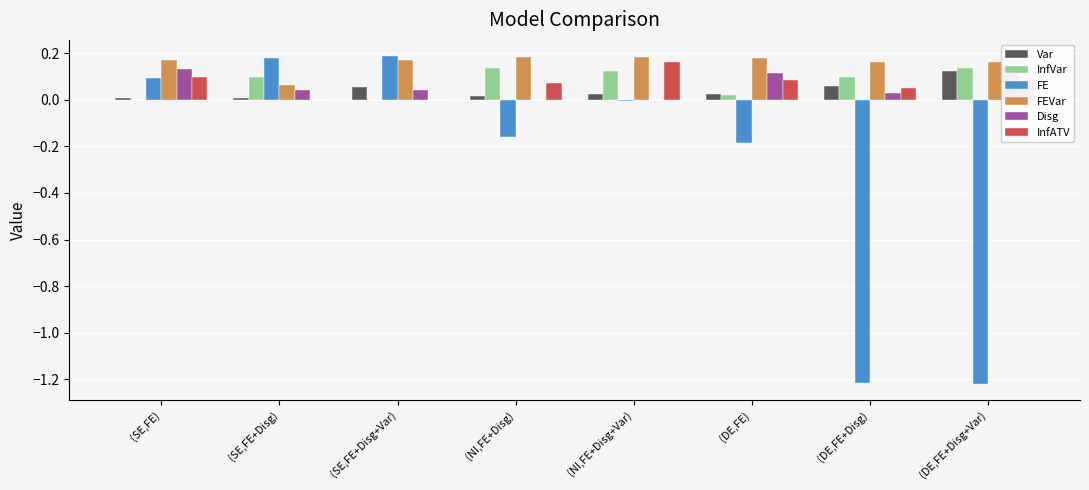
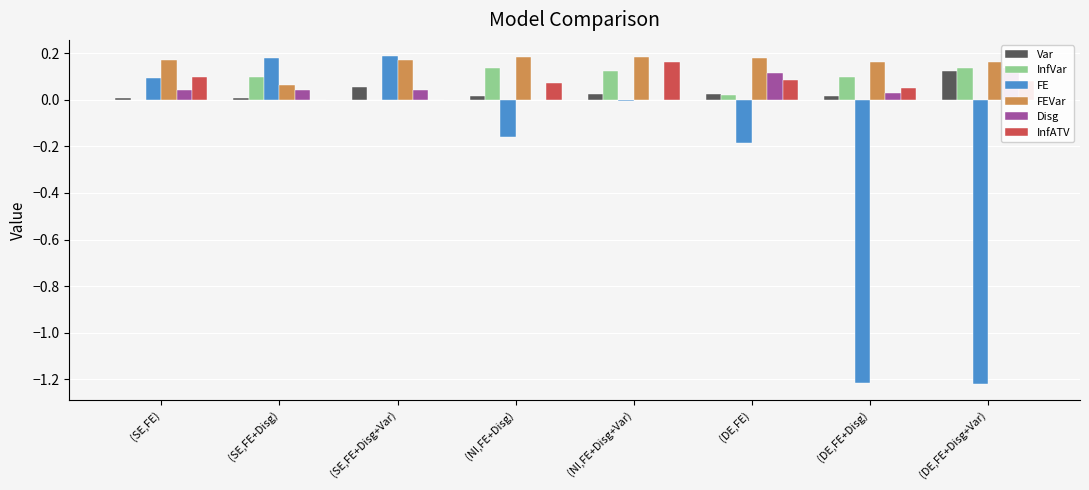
Disg, (SE,FE): 0.13 -> 0.04
Var, (DE,FE+Disg): 0.06 -> 0.02
